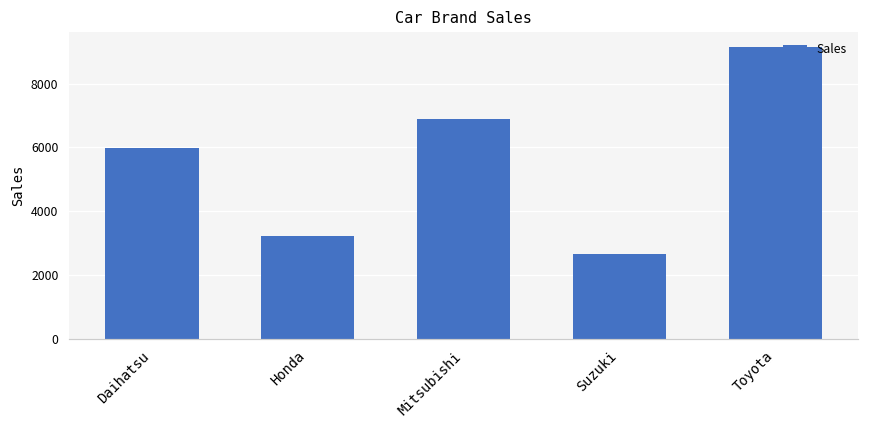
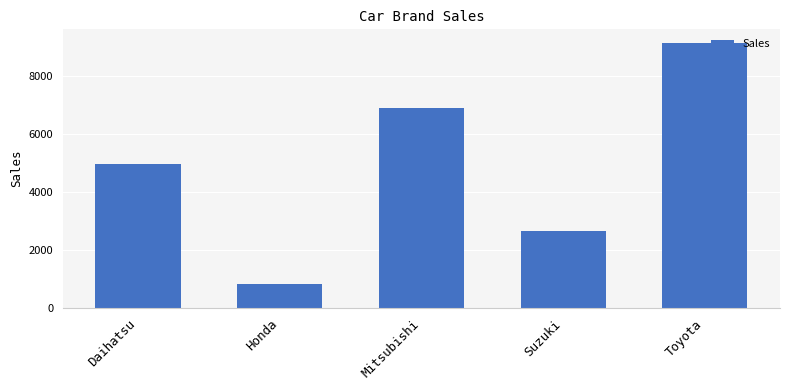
Daihatsu: 6000 -> 5000
Honda: 3200 -> 800
